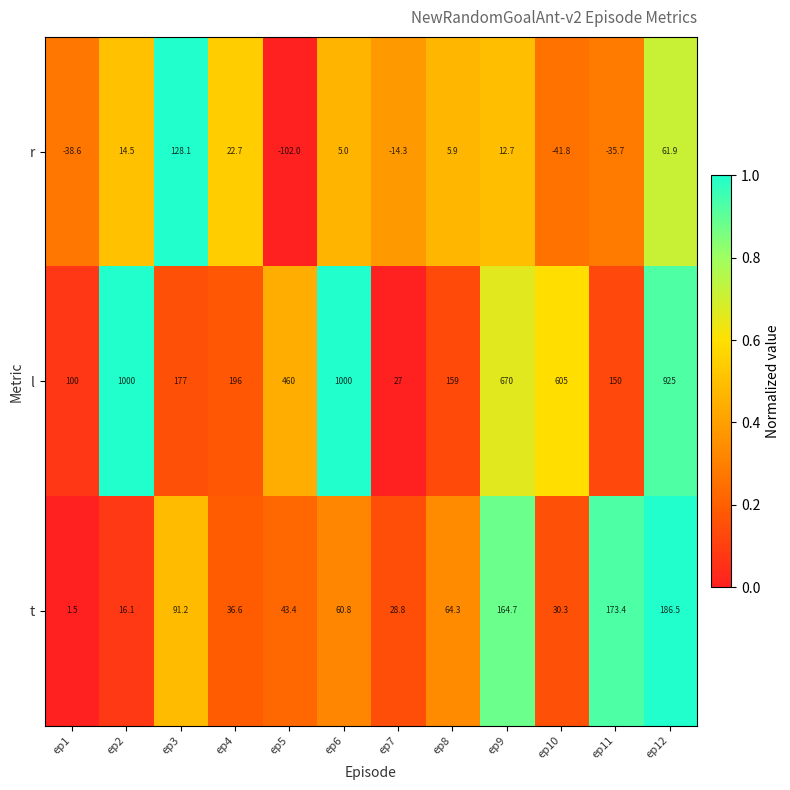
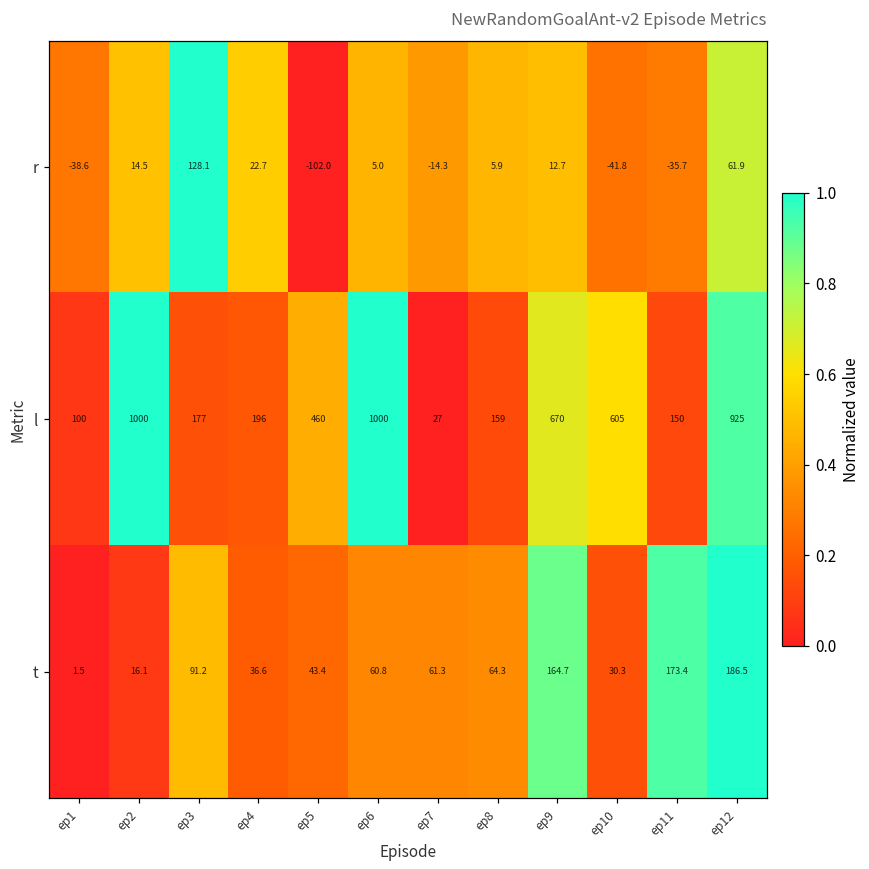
t, ep7: 28.8 -> 61.3
